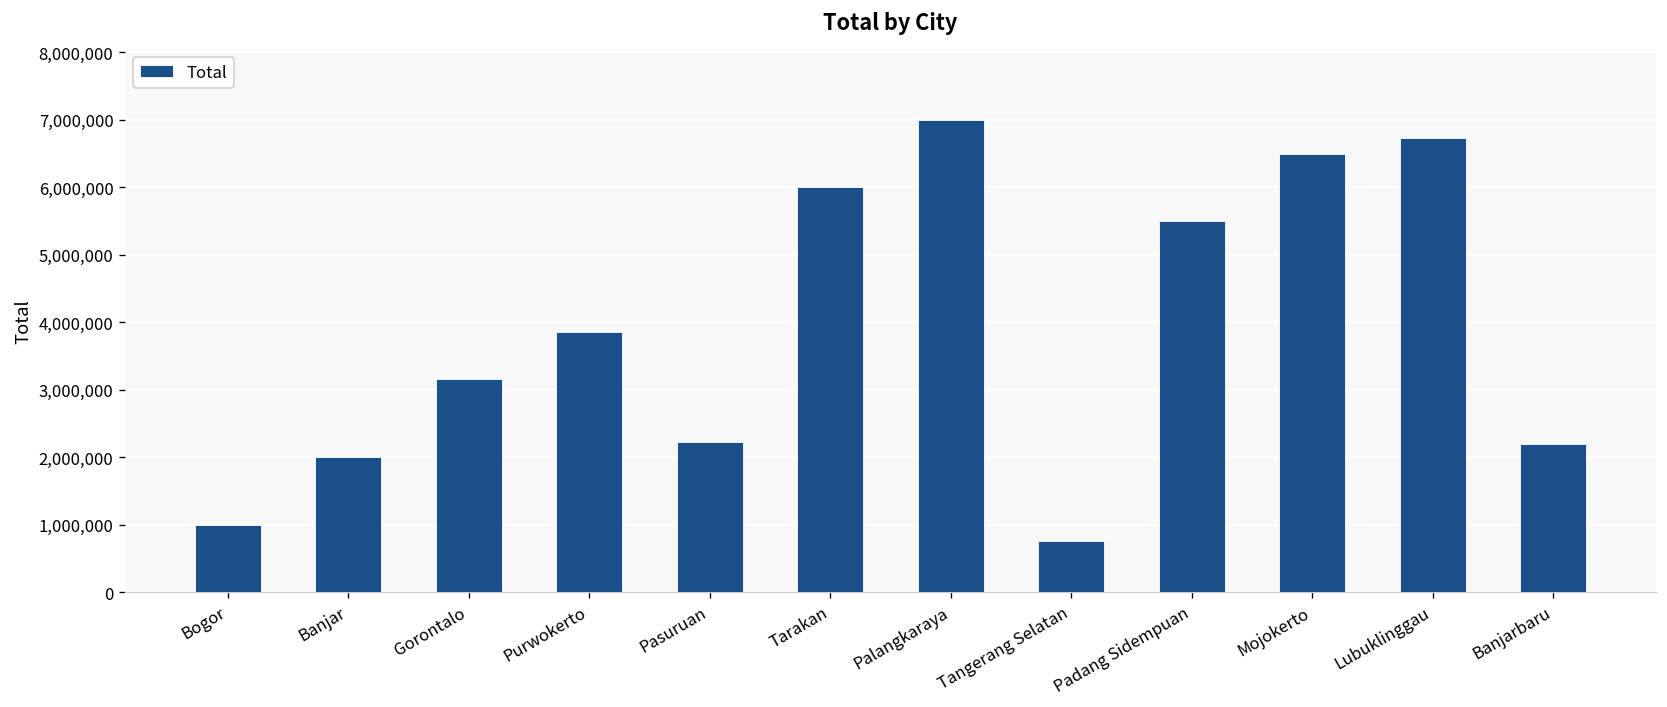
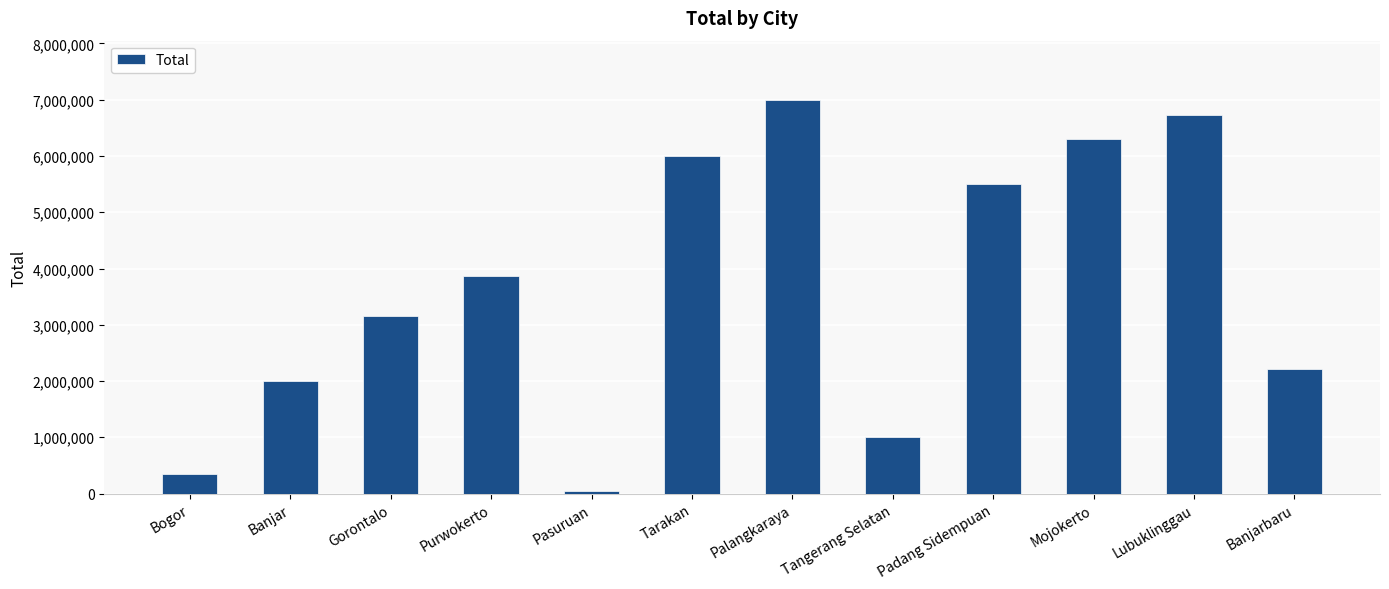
Bogor: 1,000,000 -> 300,000
Pasuruan: 2,200,000 -> 100,000
Tangerang Selatan: 800,000 -> 1,000,000
Mojokerto: 6,500,000 -> 6,300,000
